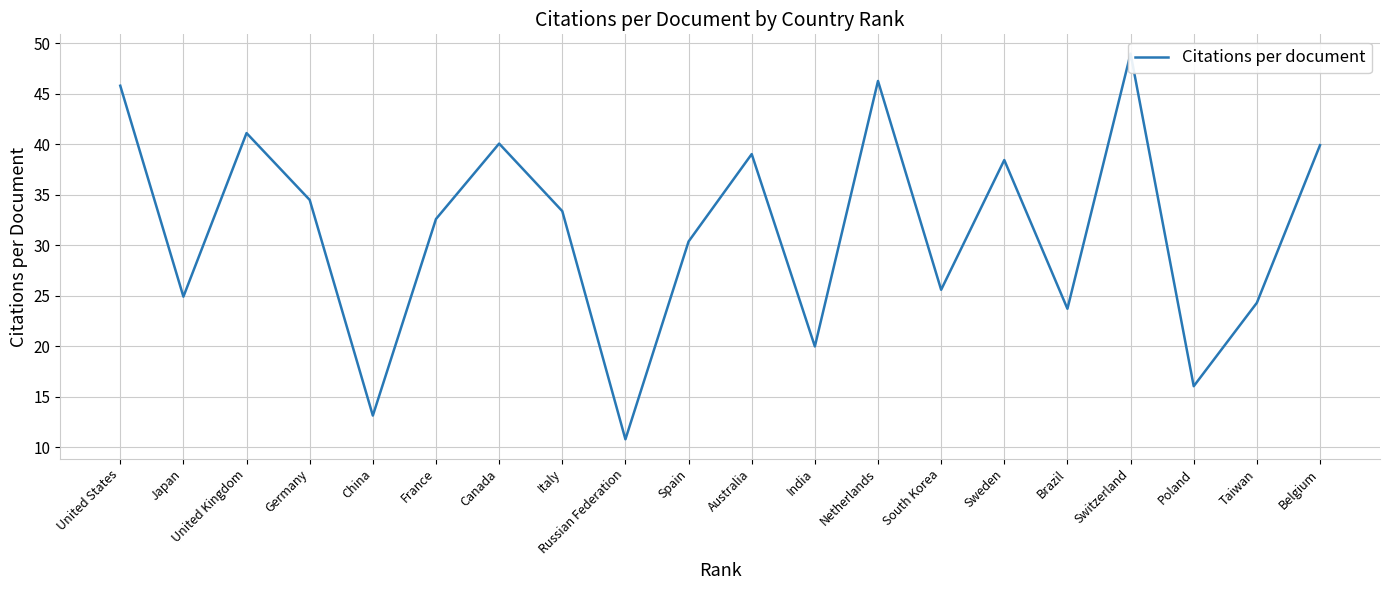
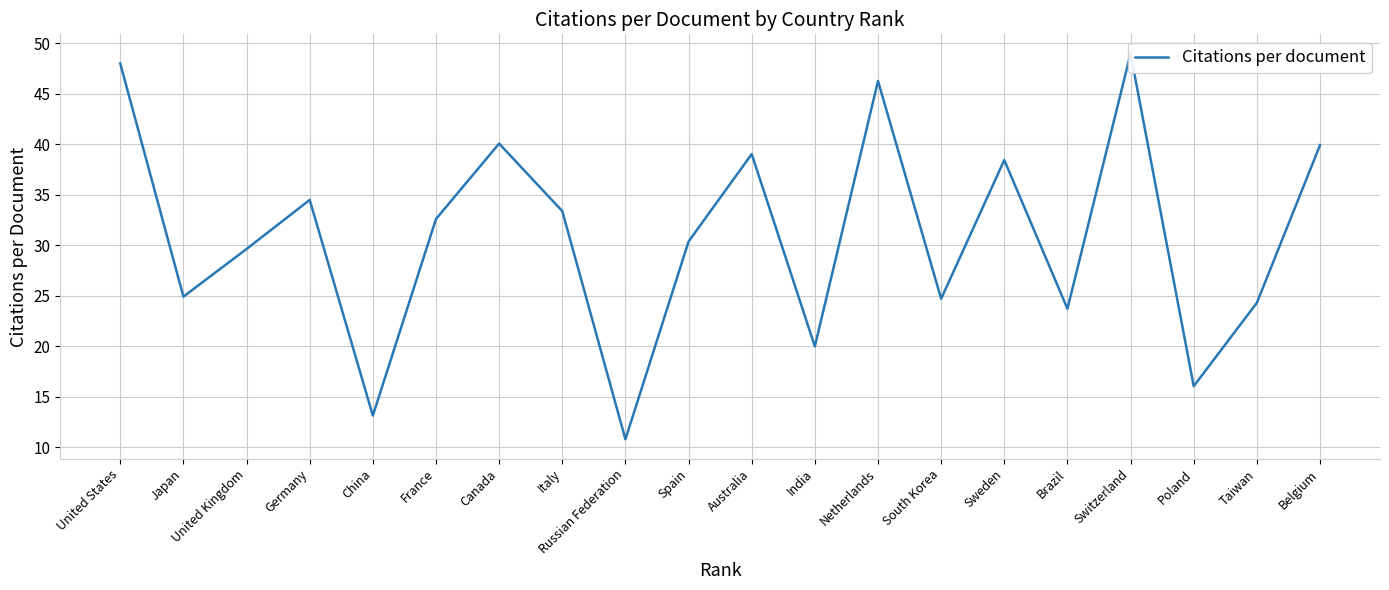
United States: 45.8 -> 48.0
United Kingdom: 41.1 -> 29.6
South Korea: 25.6 -> 24.7
